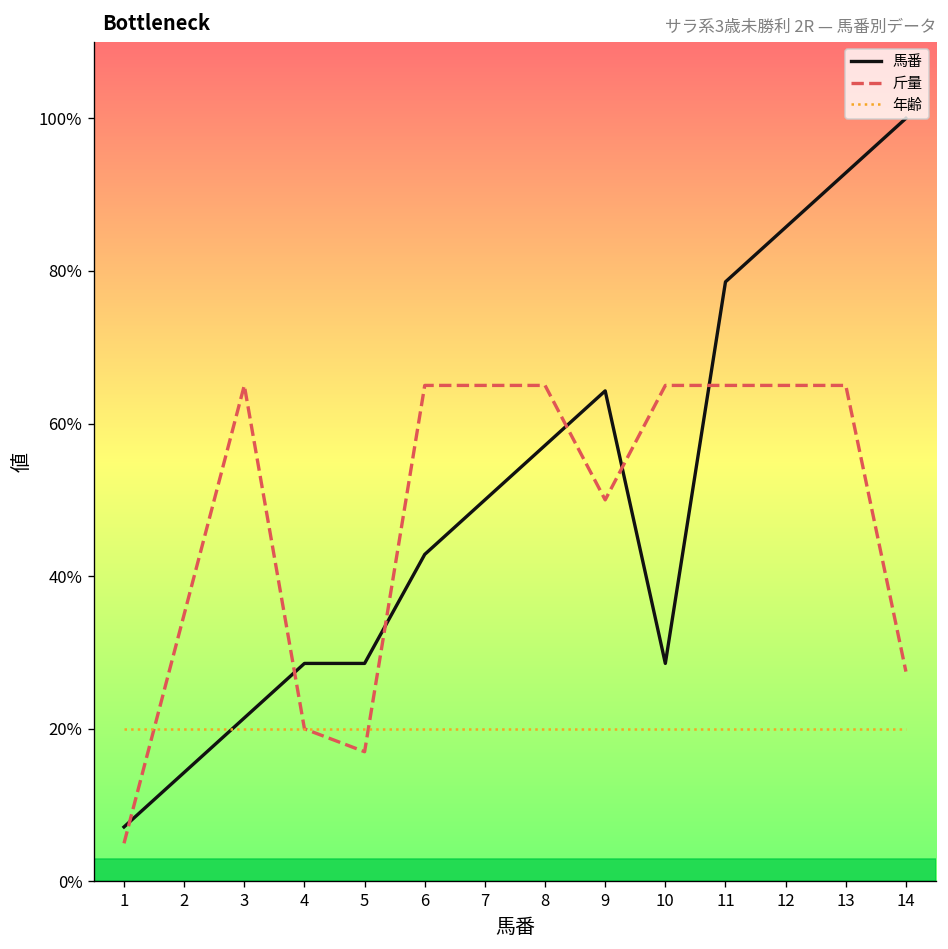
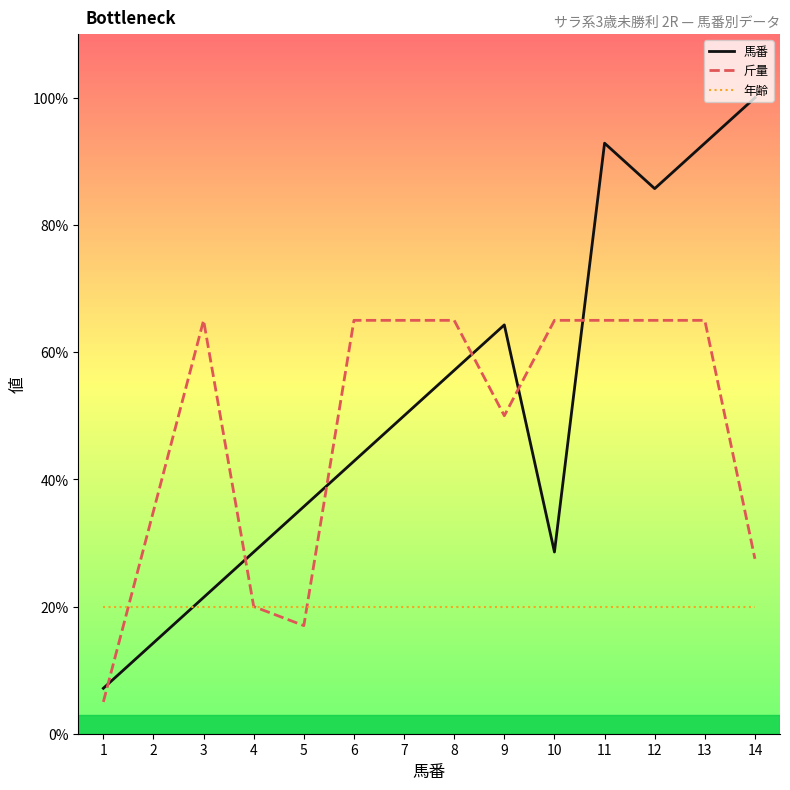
馬番, 5: 29% -> 36%
馬番, 11: 79% -> 93%
